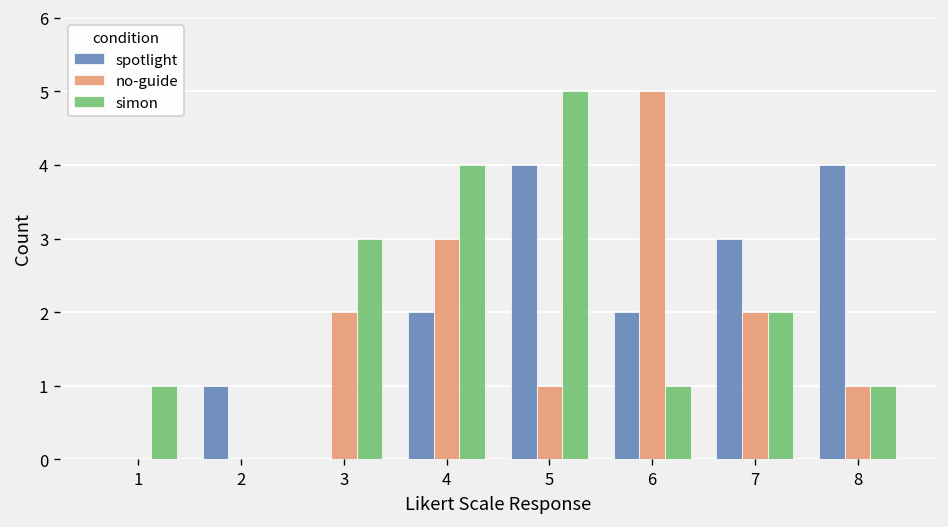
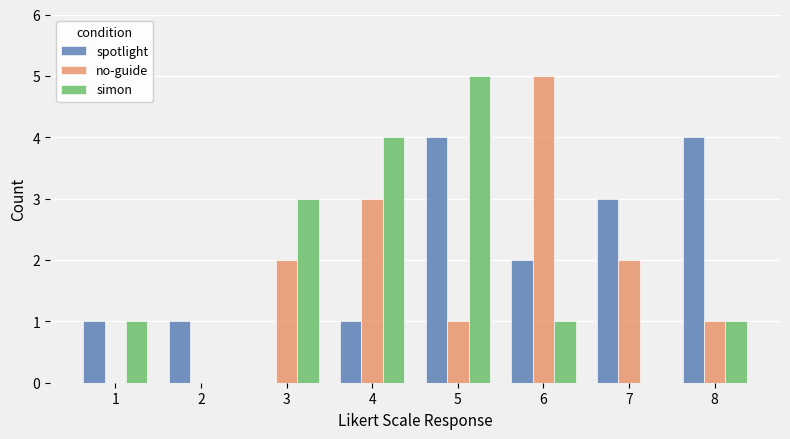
spotlight, 1: 0 -> 1
spotlight, 4: 2 -> 1
simon, 7: 2 -> 0
